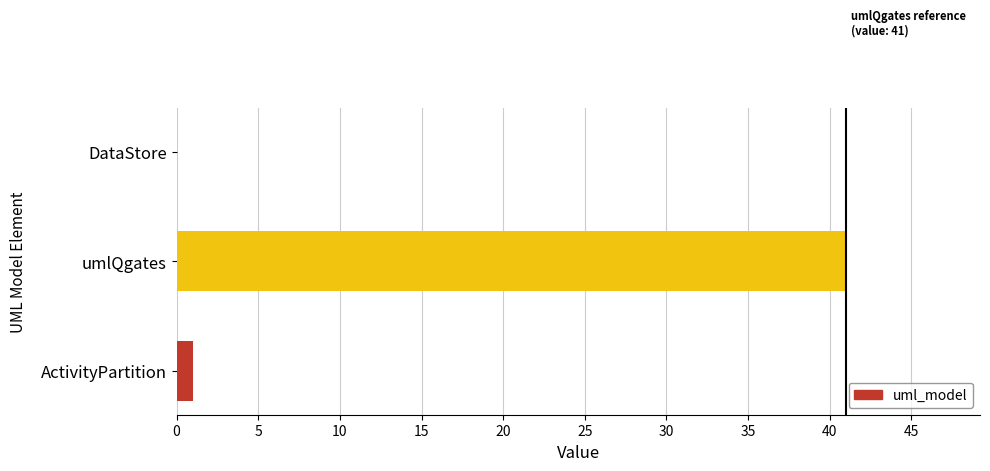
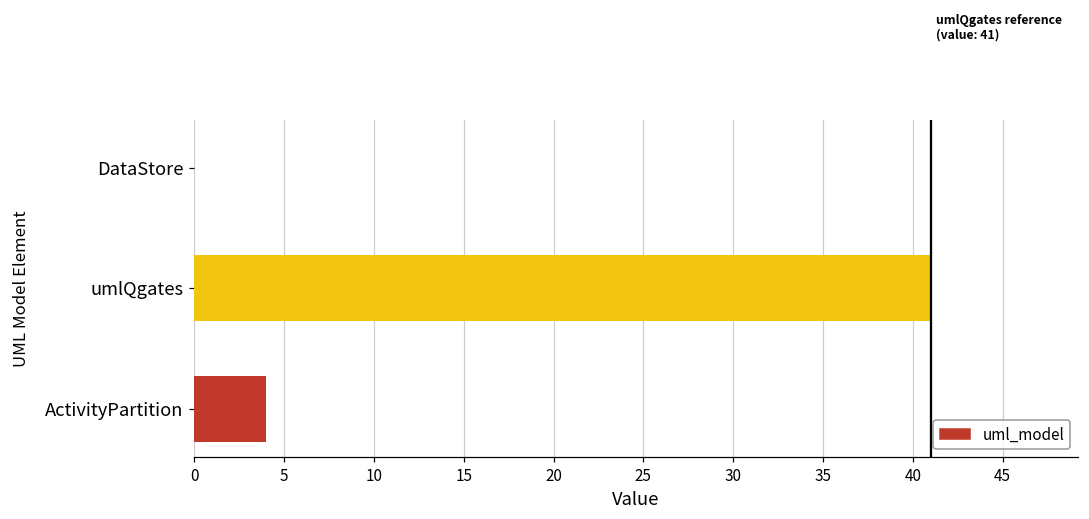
ActivityPartition: 1 -> 4
